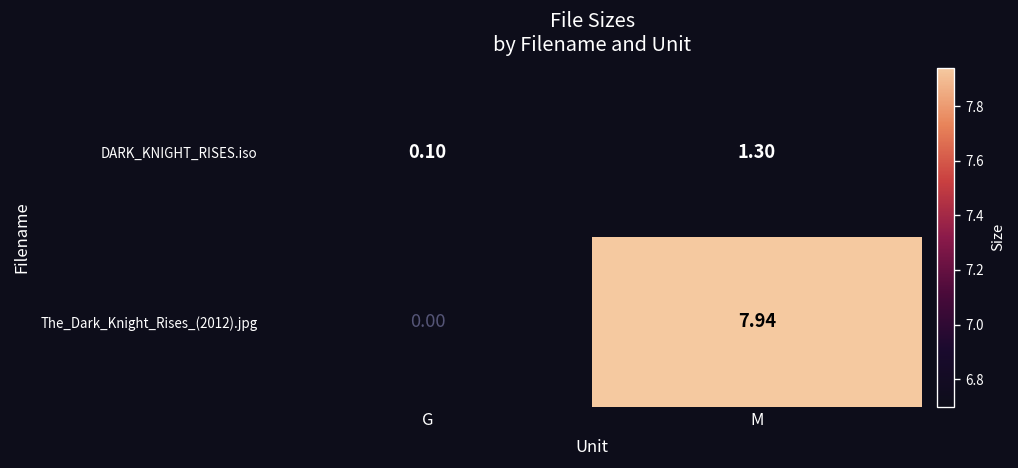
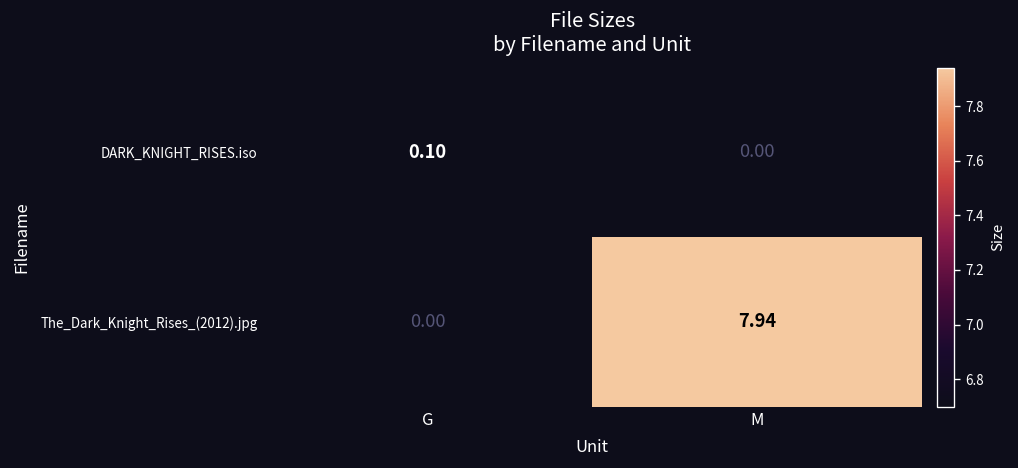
DARK_KNIGHT_RISES.iso, M: 1.30 -> 0.00
